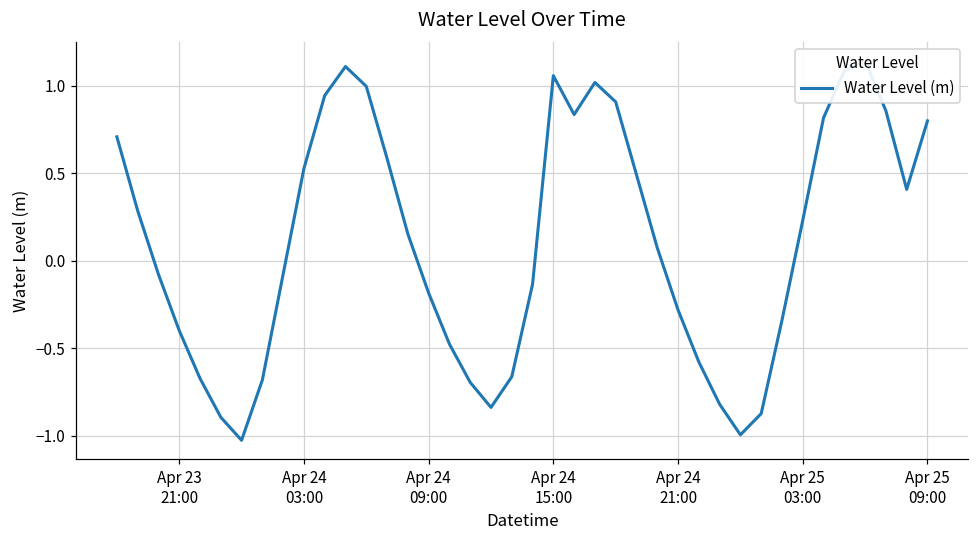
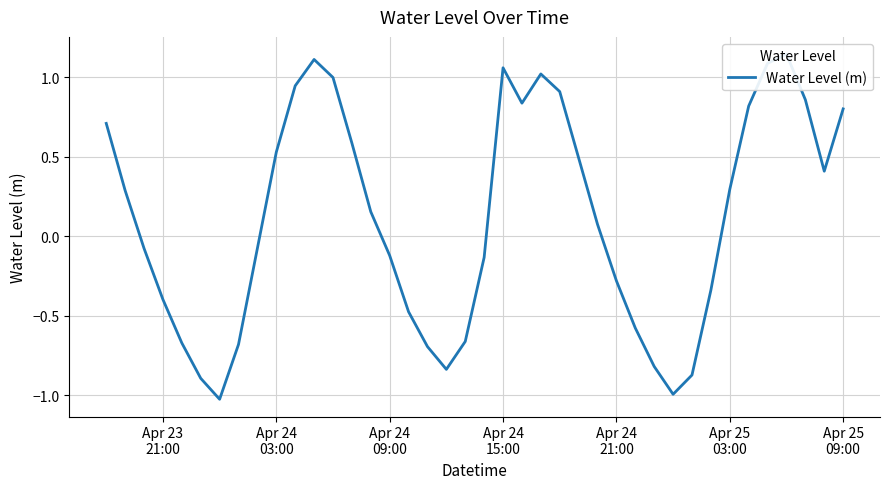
Apr 24 09:00: -0.18 -> -0.12
Apr 25 03:00: 0.23 -> 0.29
